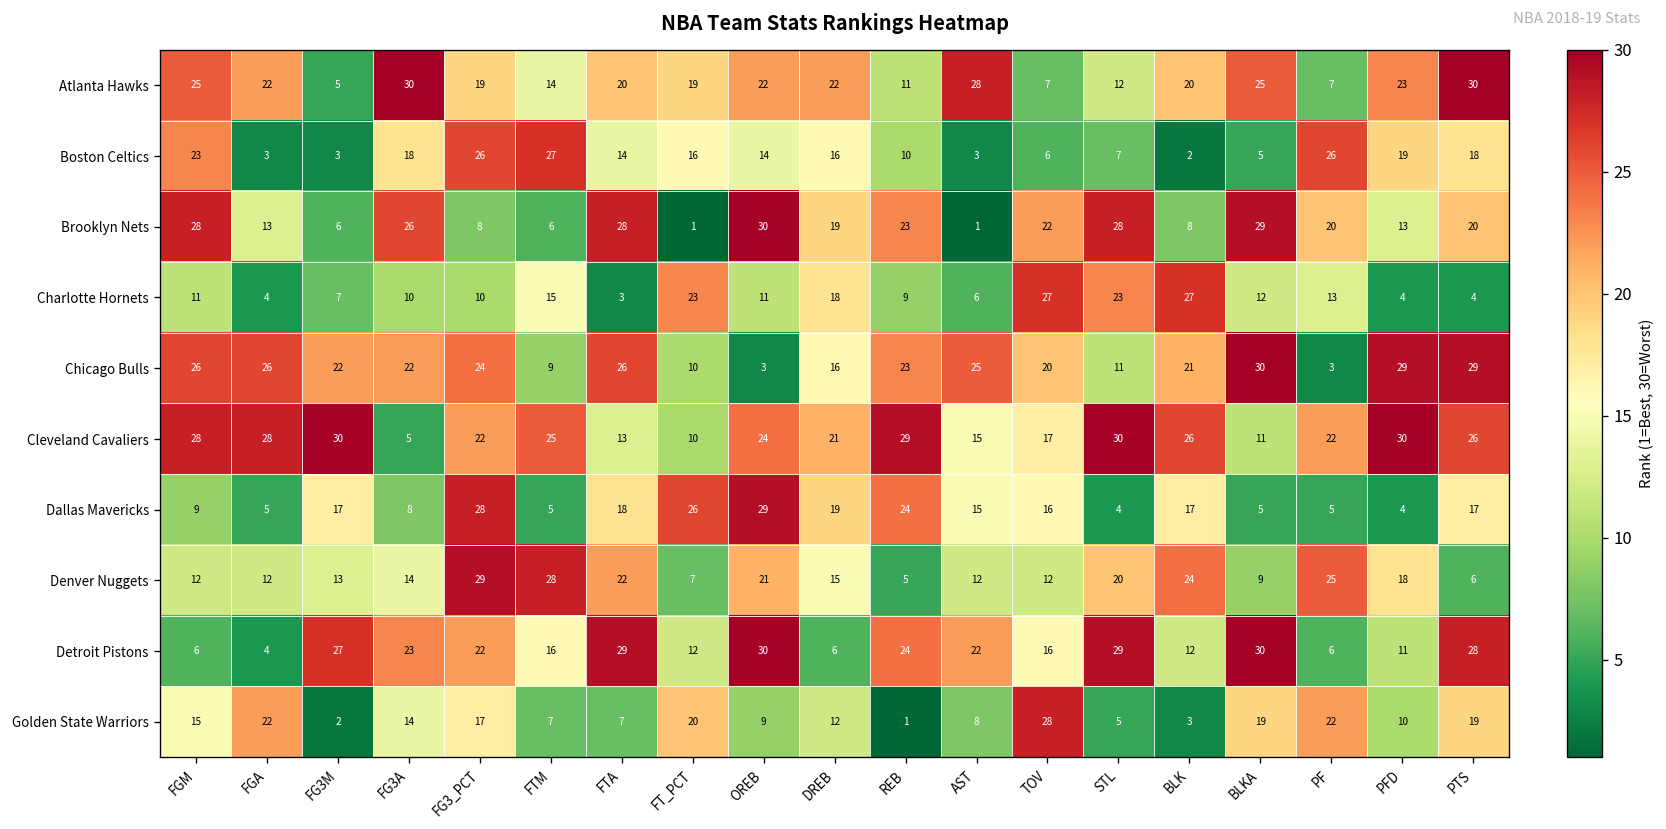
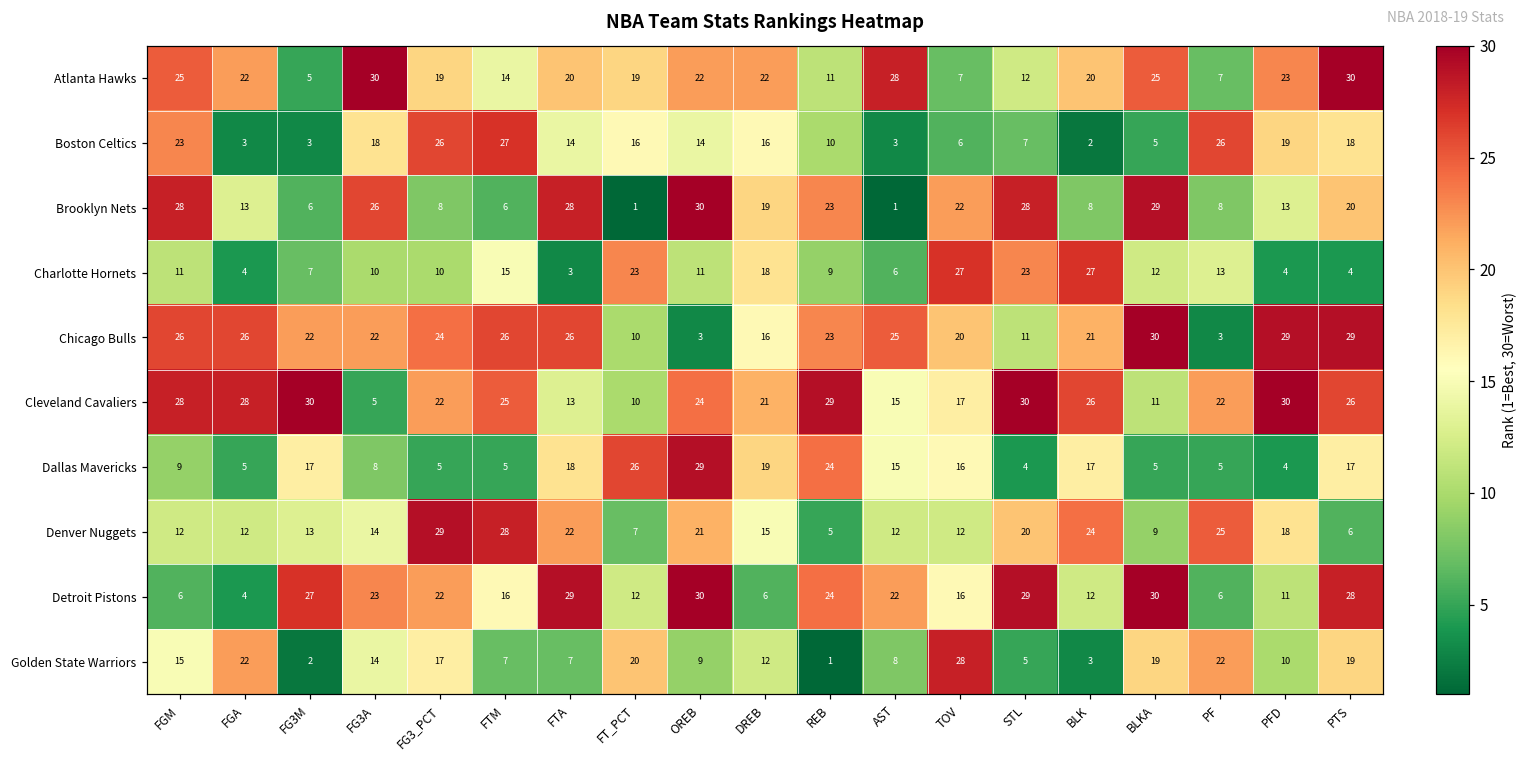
Brooklyn Nets, PF: 20 -> 8
Chicago Bulls, FTM: 9 -> 26
Dallas Mavericks, FG3_PCT: 28 -> 5
